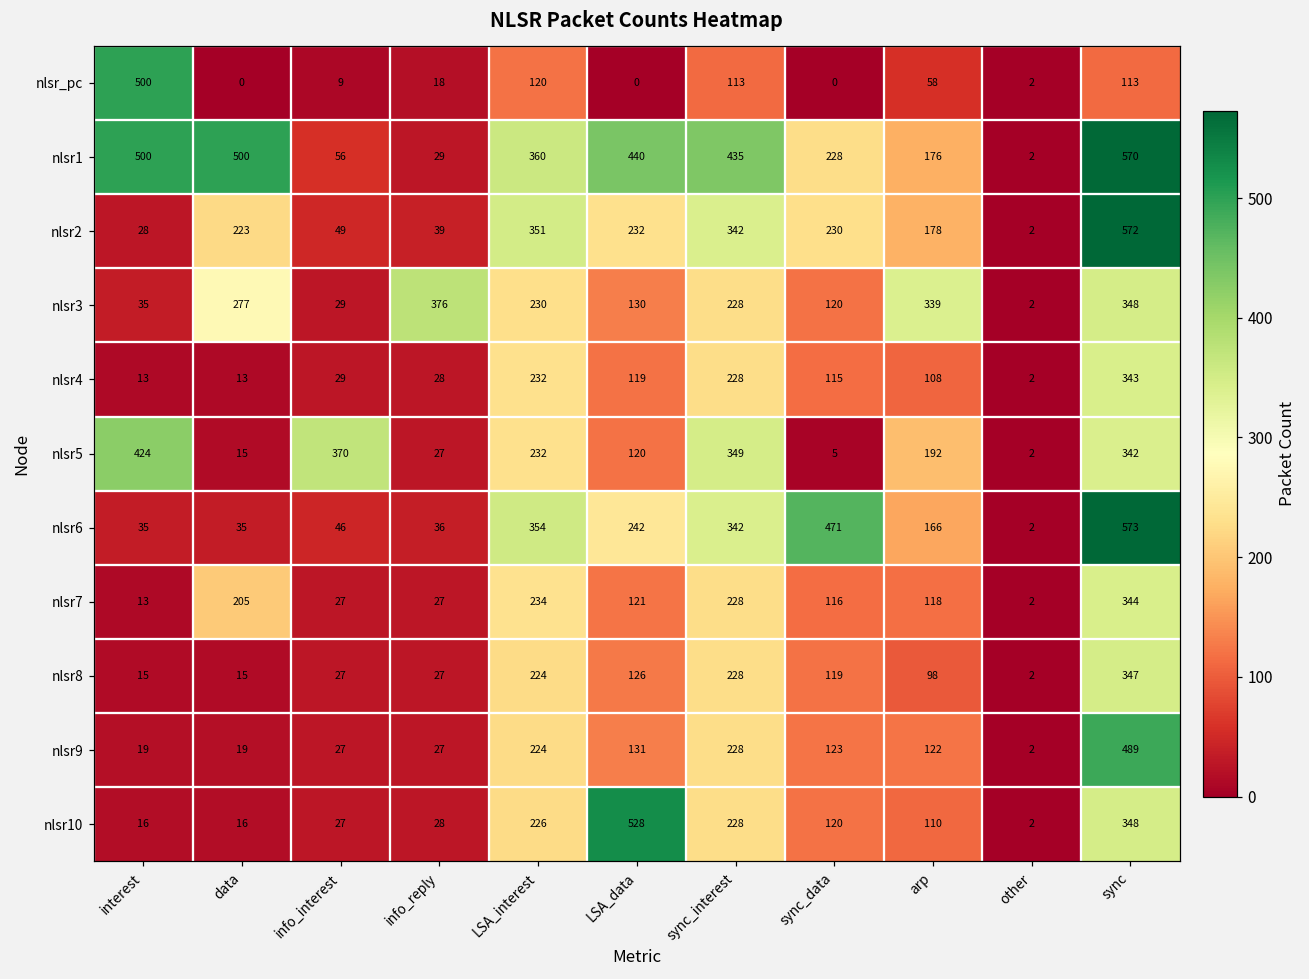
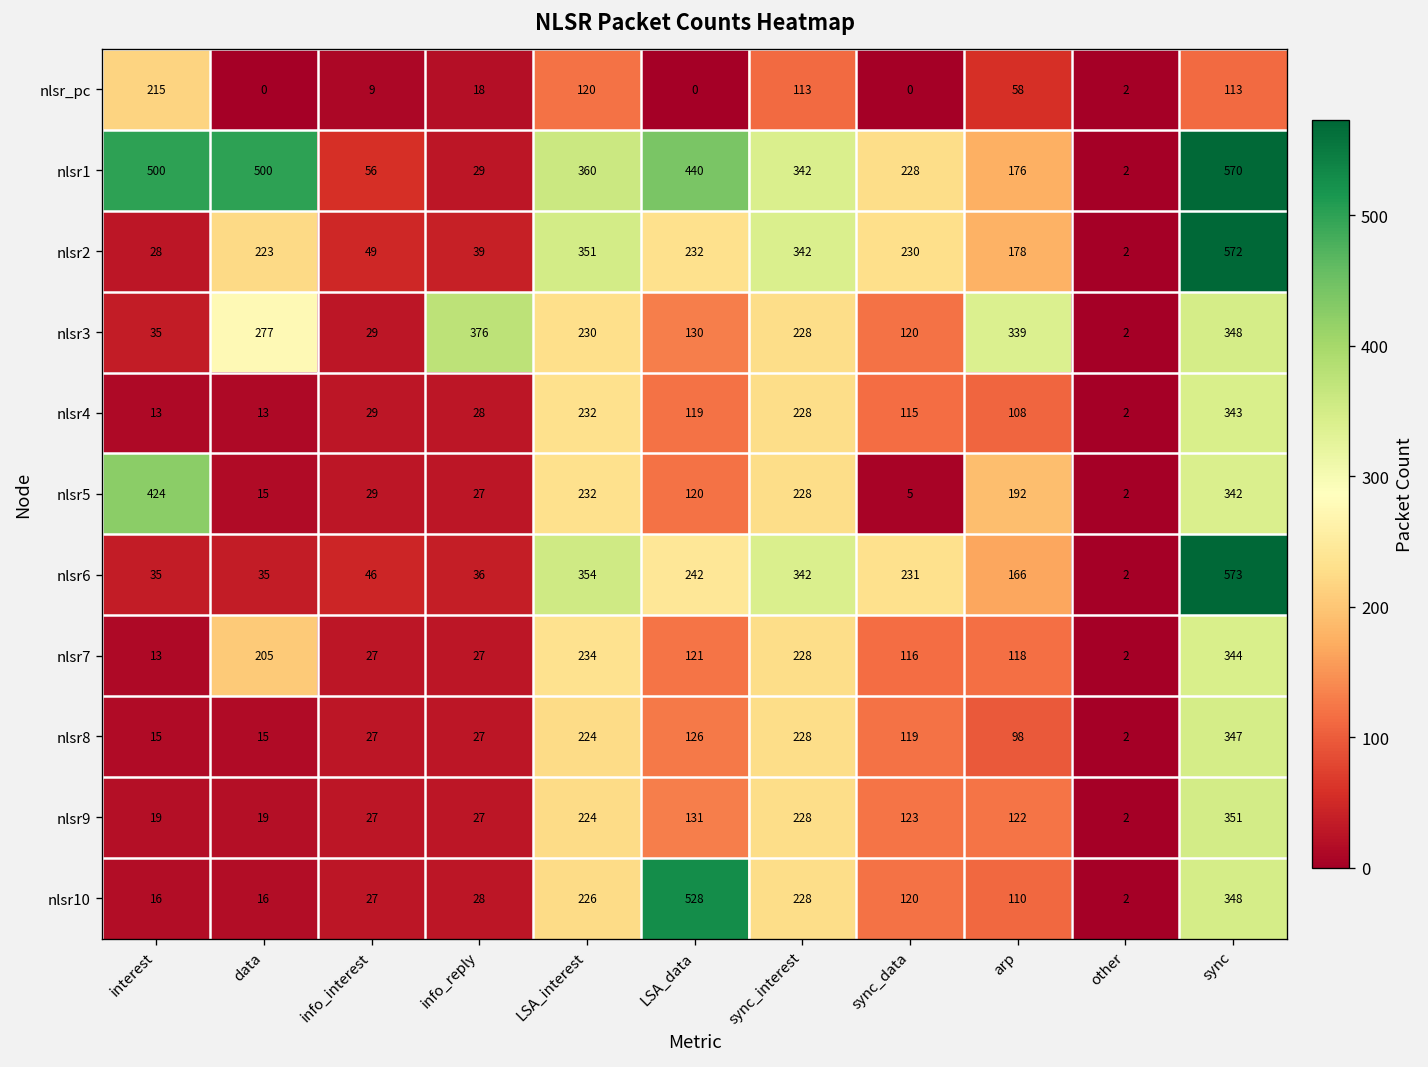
nlsr_pc, interest: 500 -> 215
nlsr1, sync_interest: 435 -> 342
nlsr5, info_interest: 370 -> 29
nlsr5, sync_interest: 349 -> 228
nlsr6, sync_data: 471 -> 231
nlsr9, sync: 489 -> 351
